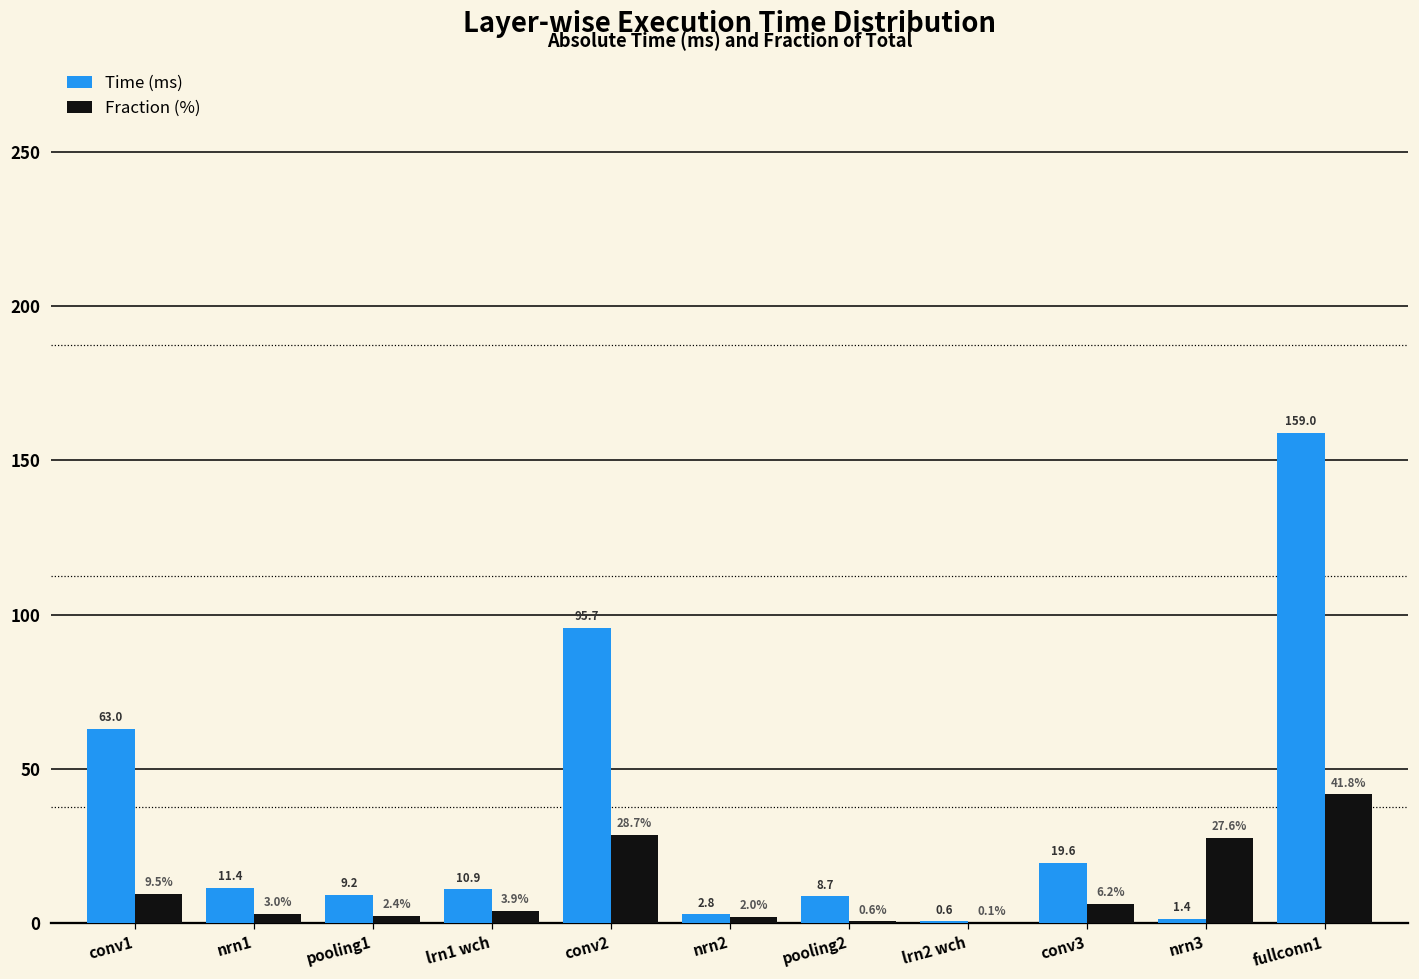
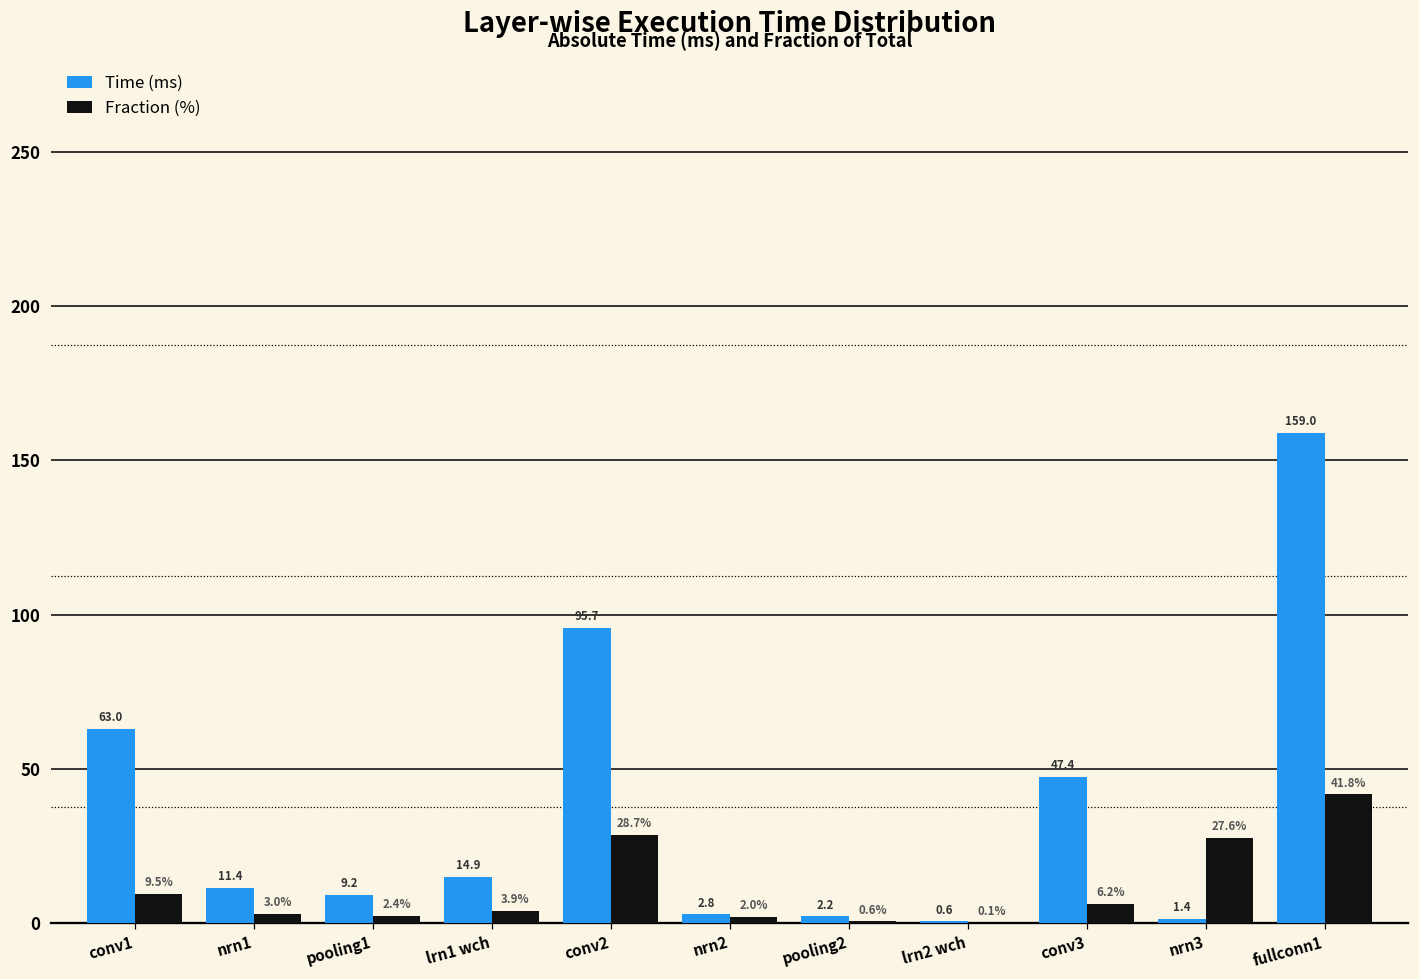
Time (ms), lrn1 wch: 10.9 -> 14.9
Time (ms), pooling2: 8.7 -> 2.2
Time (ms), conv3: 19.6 -> 47.4
